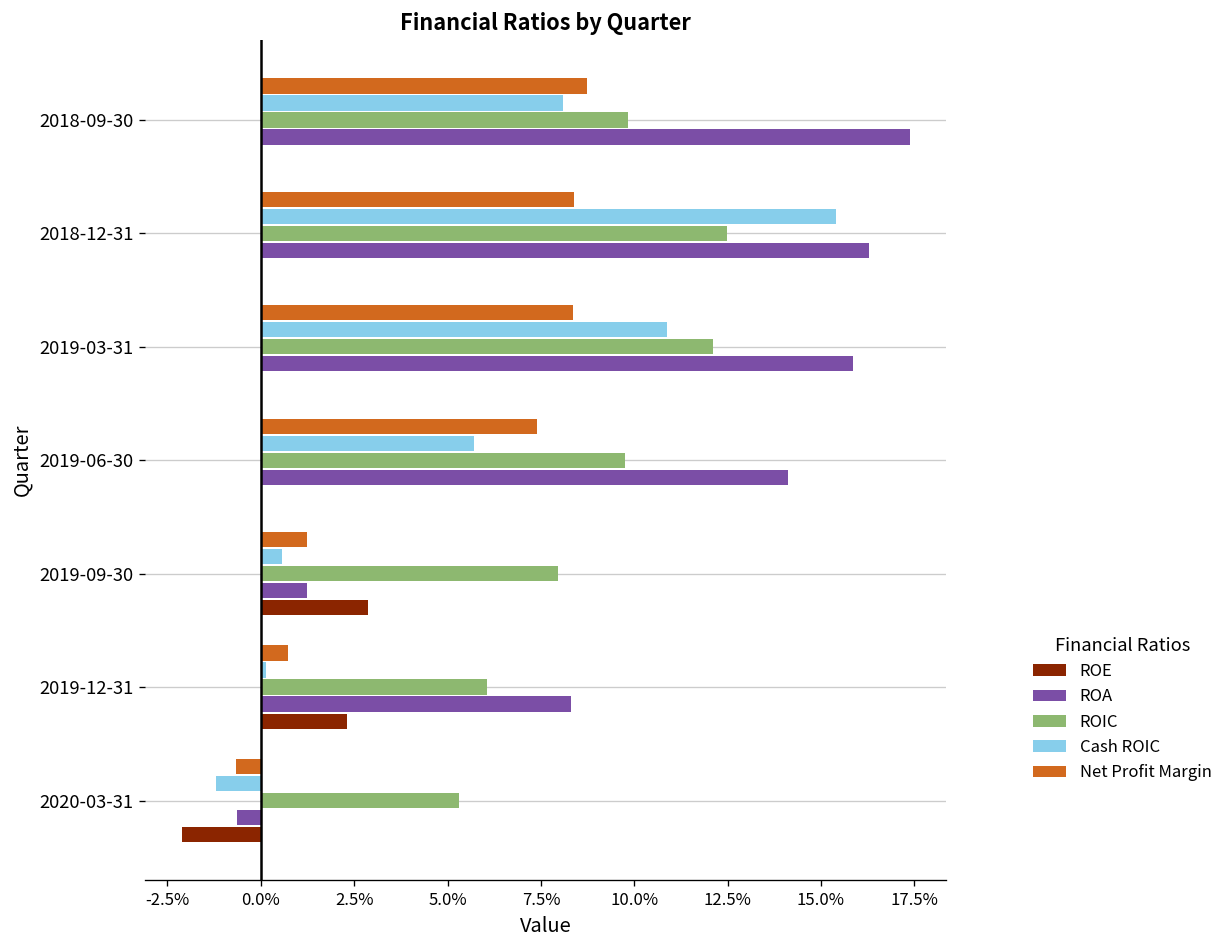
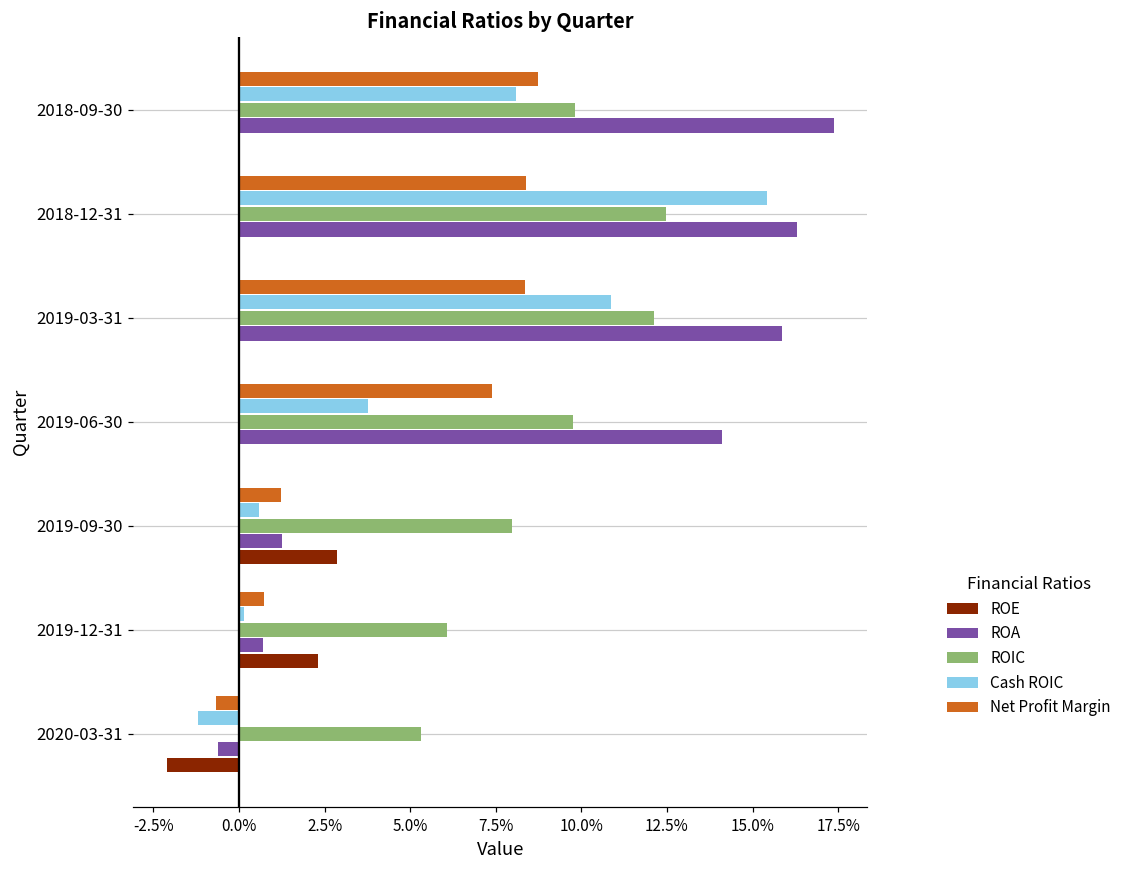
Cash ROIC, 2019-06-30: 5.7% -> 3.8%
ROA, 2019-12-31: 8.3% -> 0.7%
